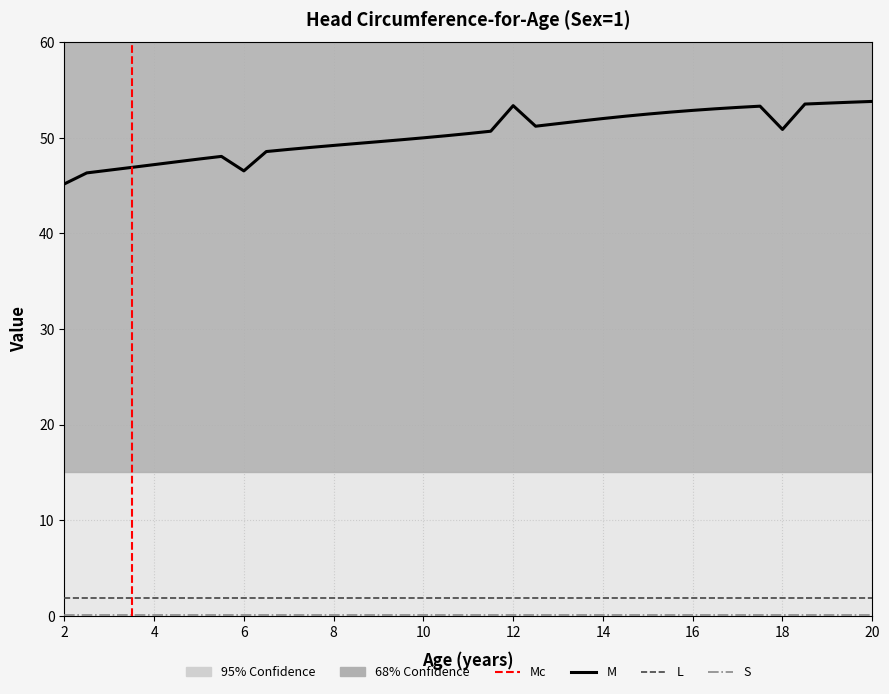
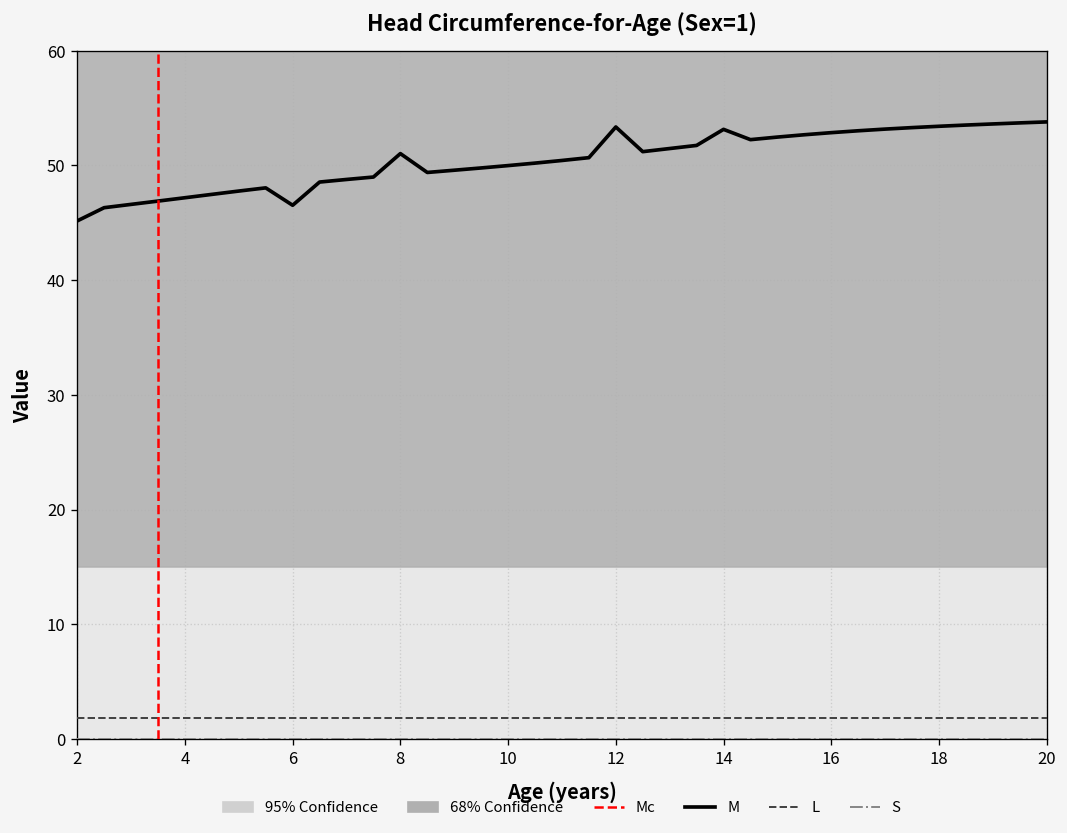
M, 8: 49 -> 51
M, 14: 52 -> 53
M, 18: 51 -> 53
